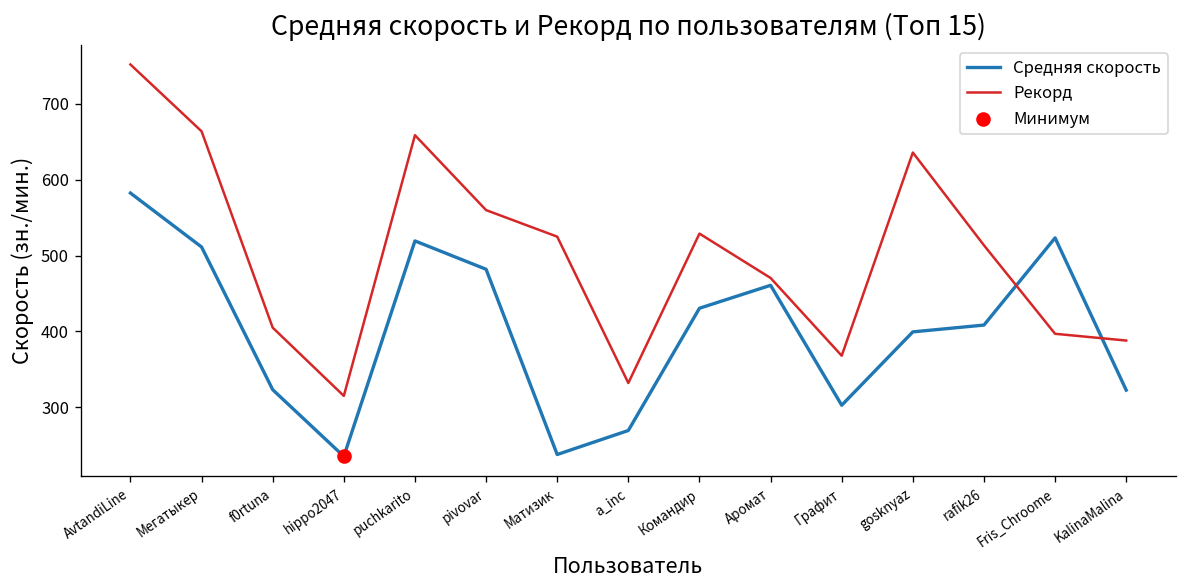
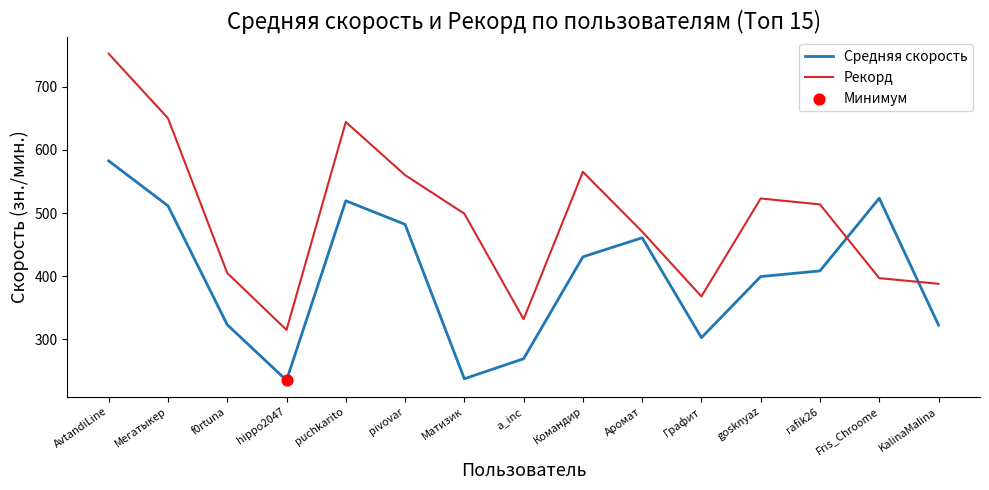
Рекорд, Мегатыкер: 660 -> 650
Рекорд, puchkarito: 660 -> 640
Рекорд, Матизик: 530 -> 500
Рекорд, Командир: 530 -> 570
Рекорд, gosknyaz: 640 -> 520
